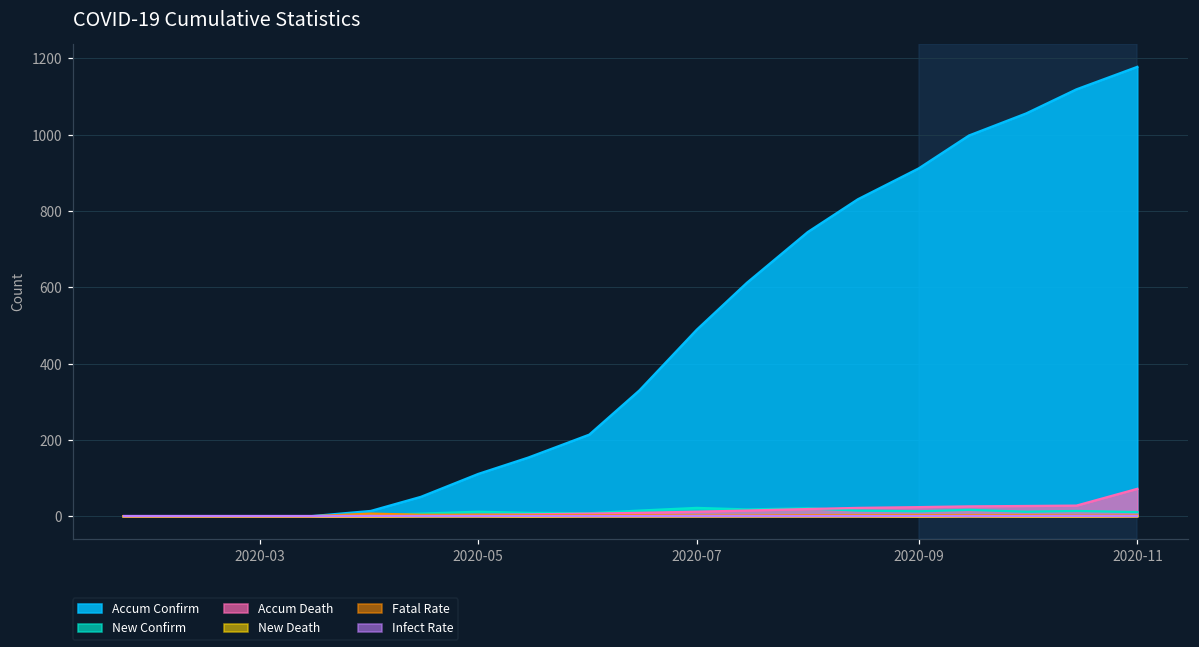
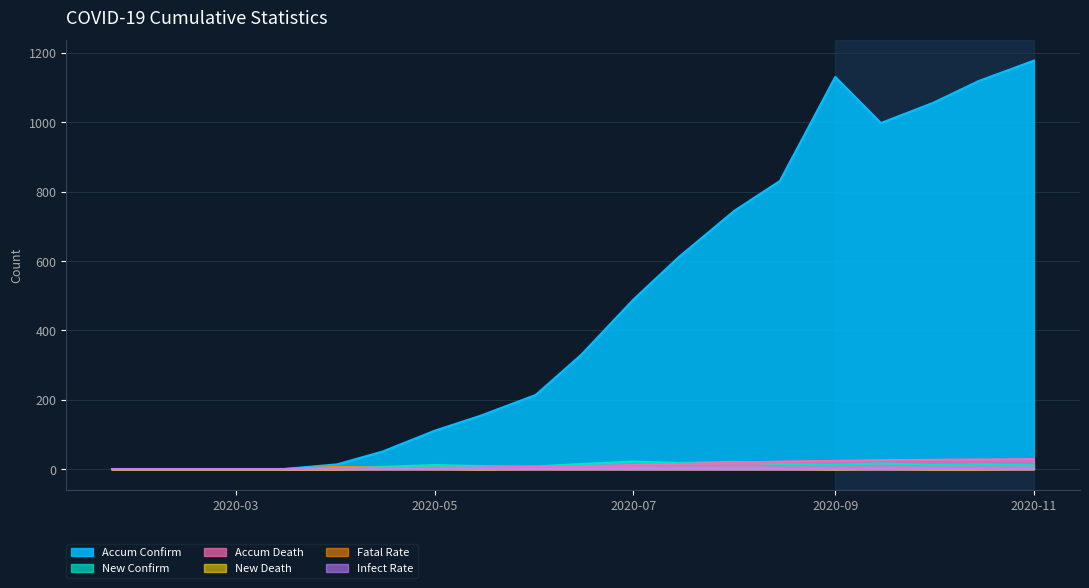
Accum Confirm, 2020-09: 910 -> 1130
Accum Death, 2020-11: 70 -> 30
